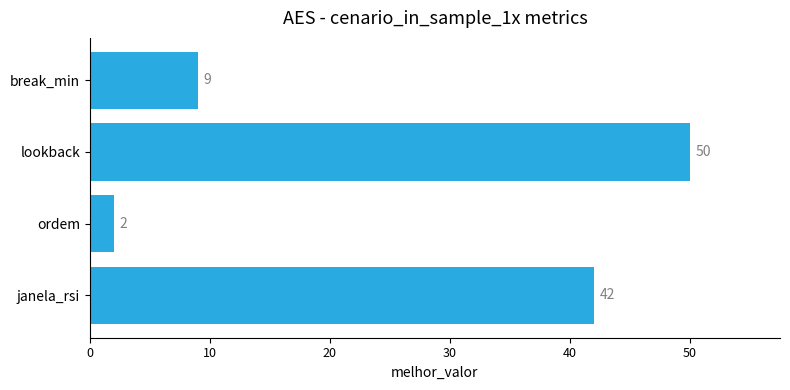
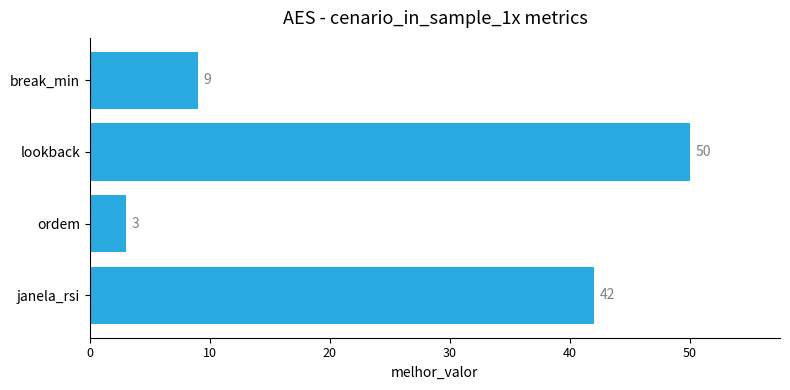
ordem: 2 -> 3
